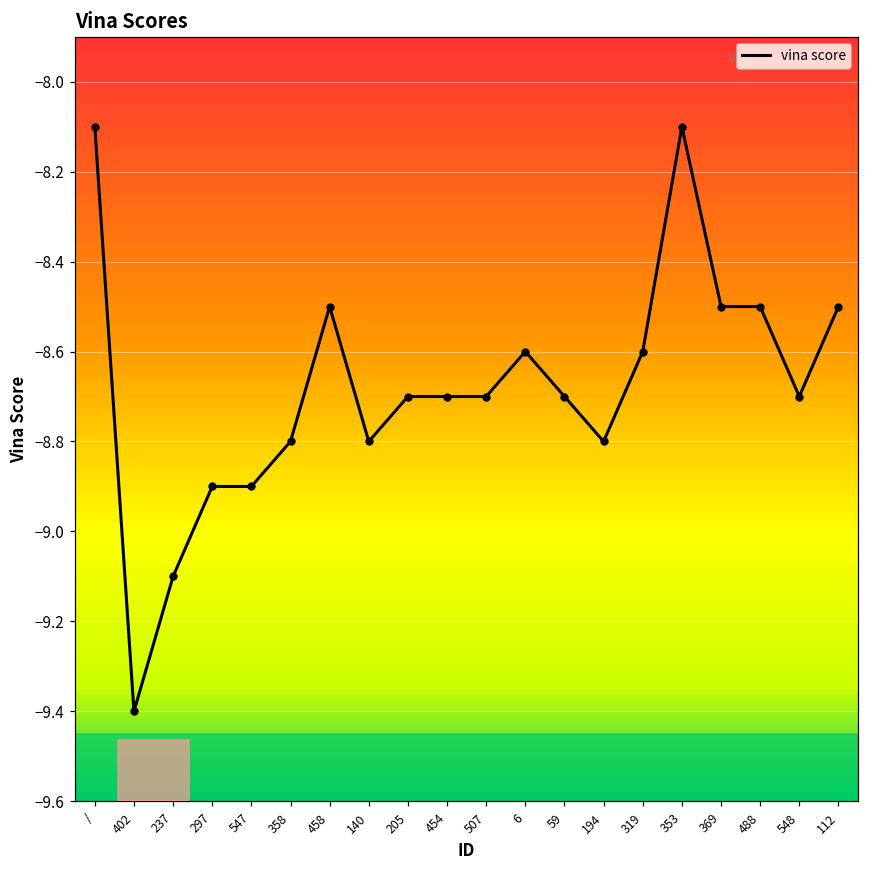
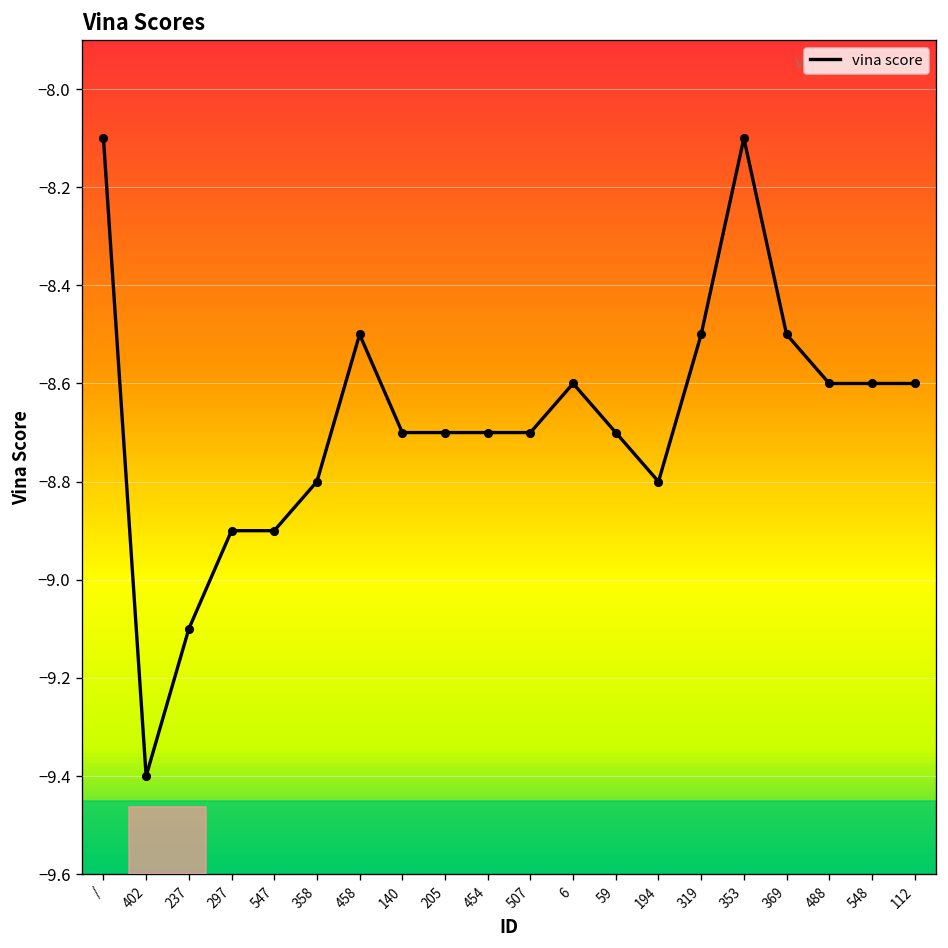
140: -8.8 -> -8.7
319: -8.6 -> -8.5
488: -8.5 -> -8.6
548: -8.7 -> -8.6
112: -8.5 -> -8.6
